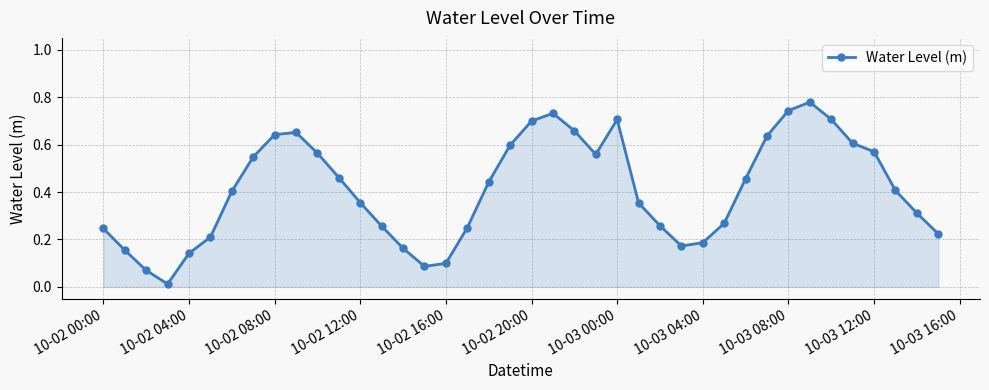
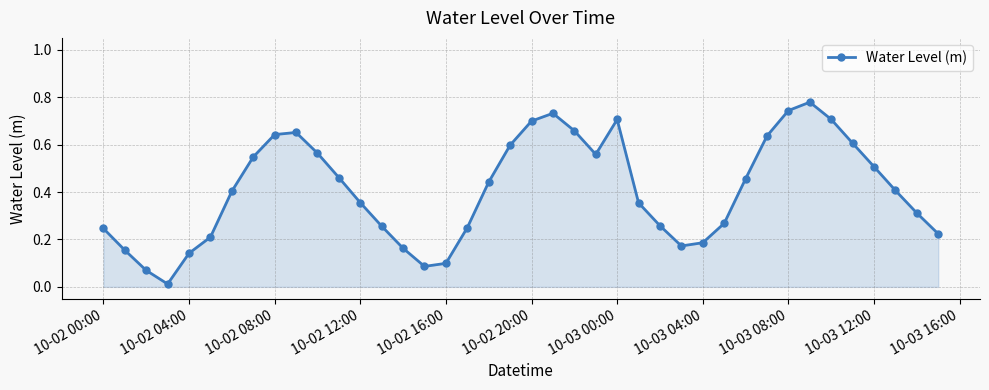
10-03 12:00: 0.57 -> 0.51
